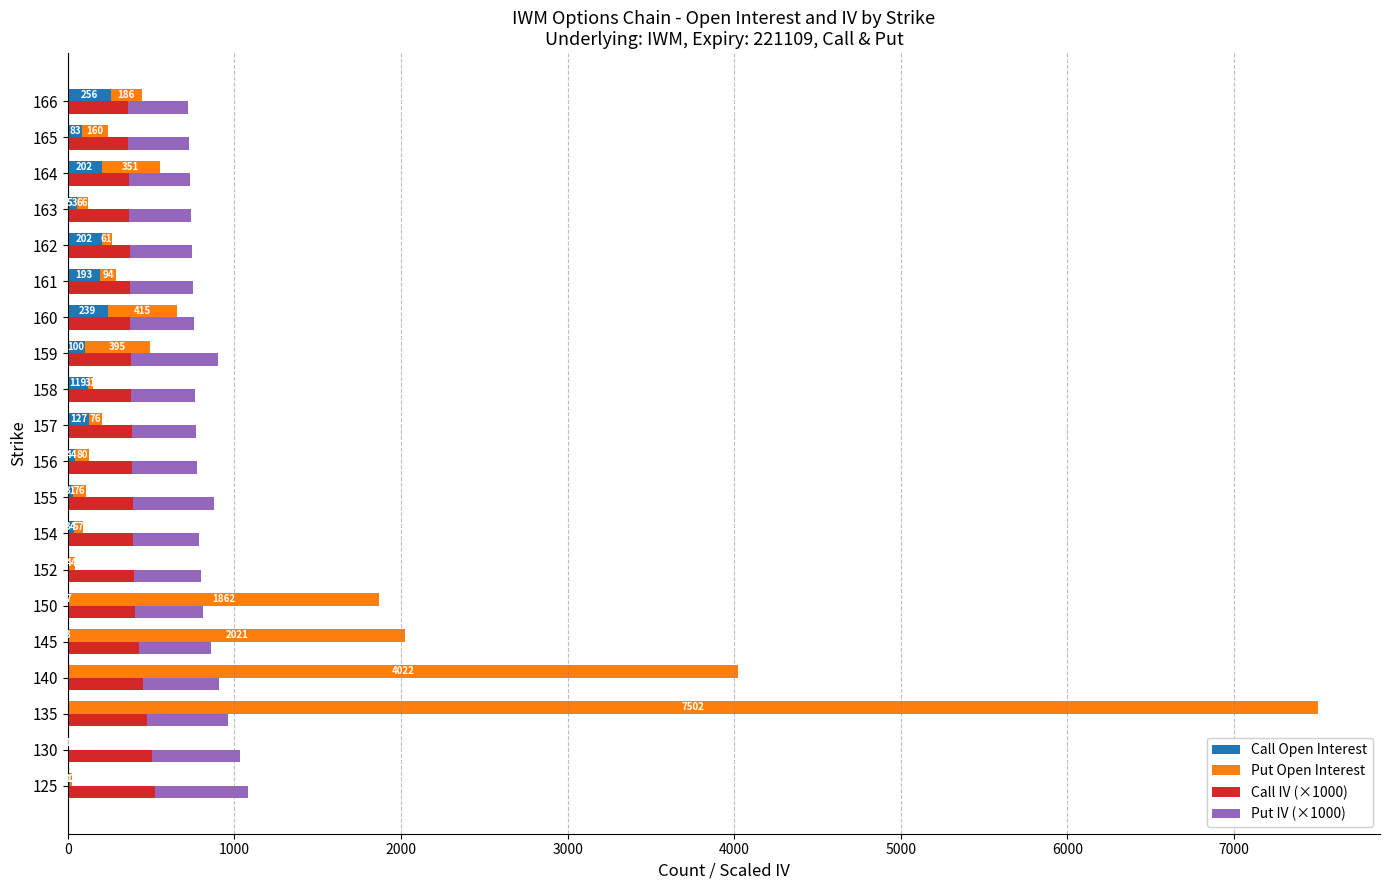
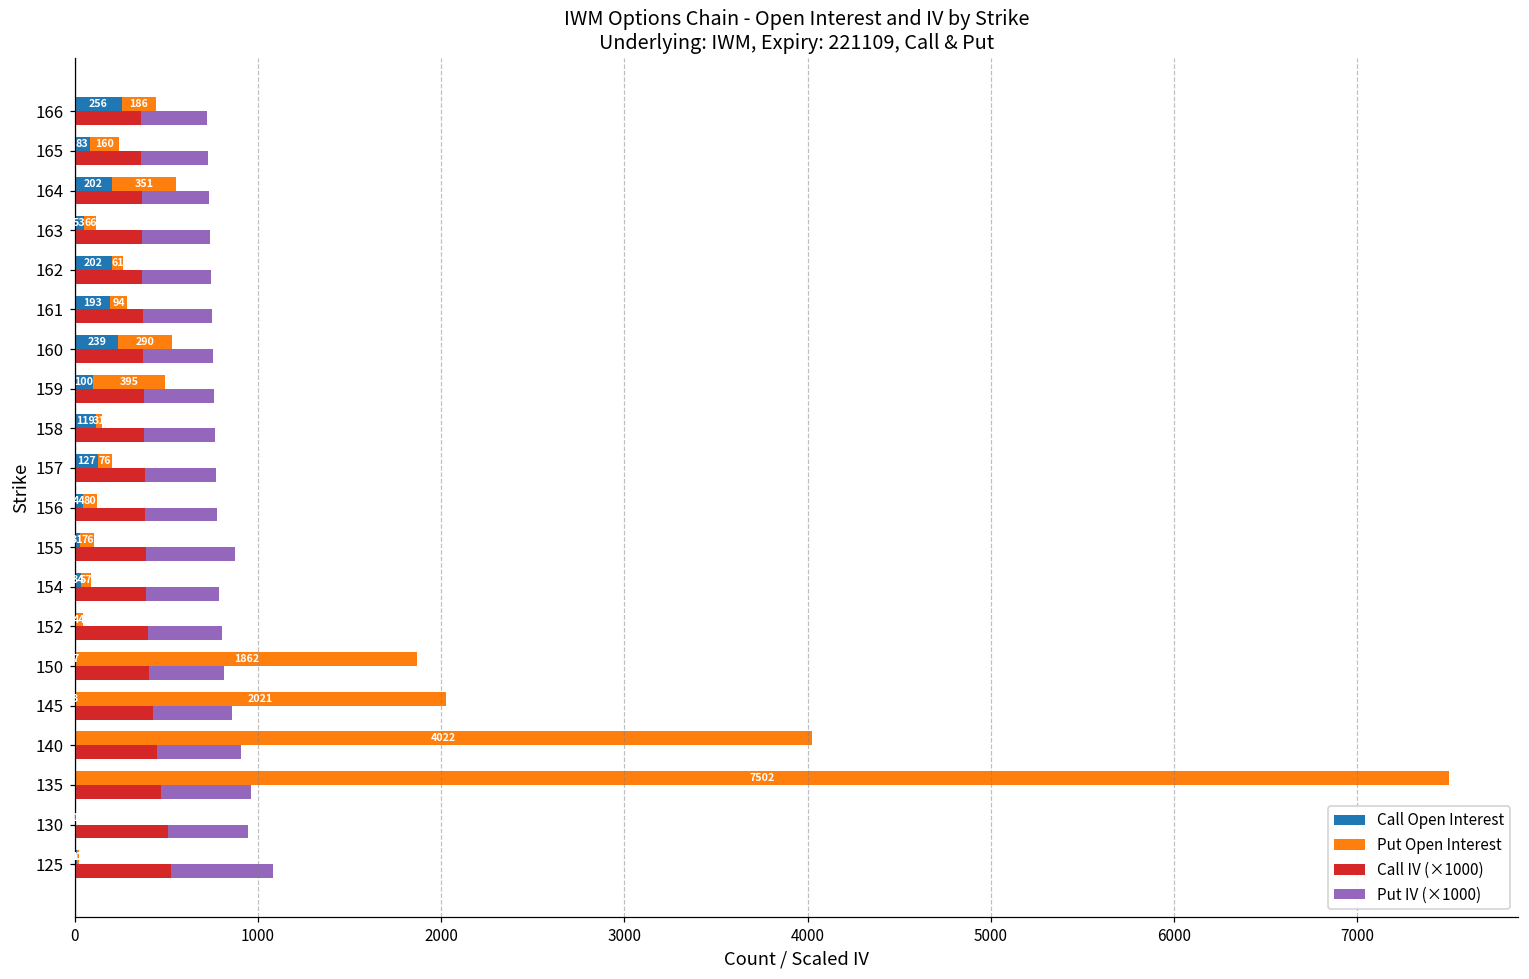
Put Open Interest, 160: 415 -> 290
Put IV (×1000), 159: 520 -> 380
Put IV (×1000), 130: 520 -> 440
